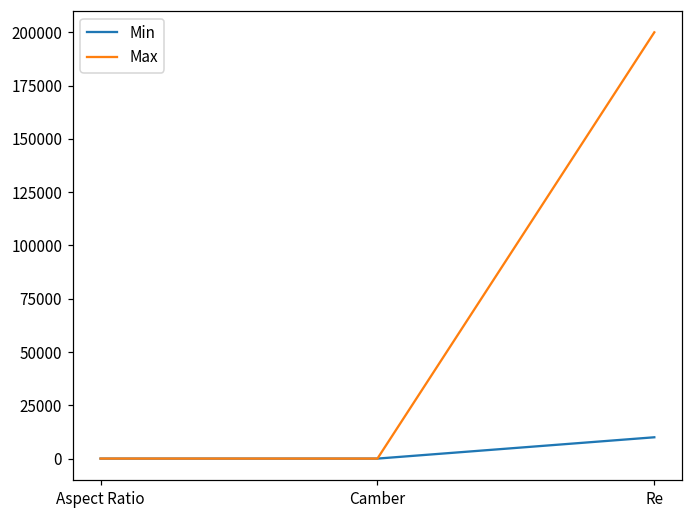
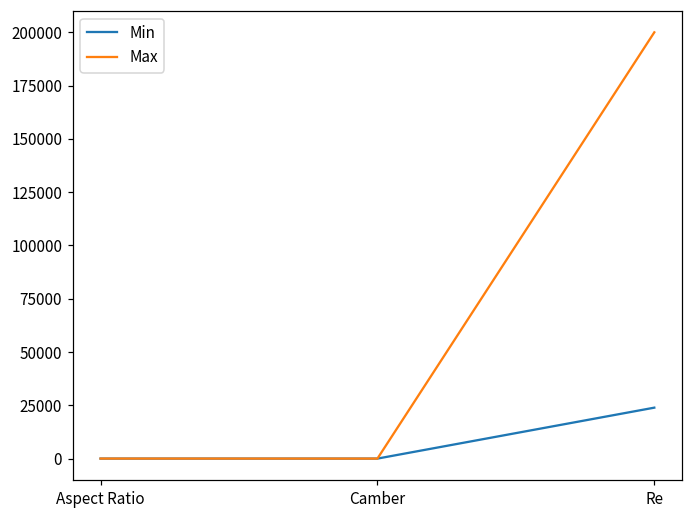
Min, Re: 10000 -> 24000
